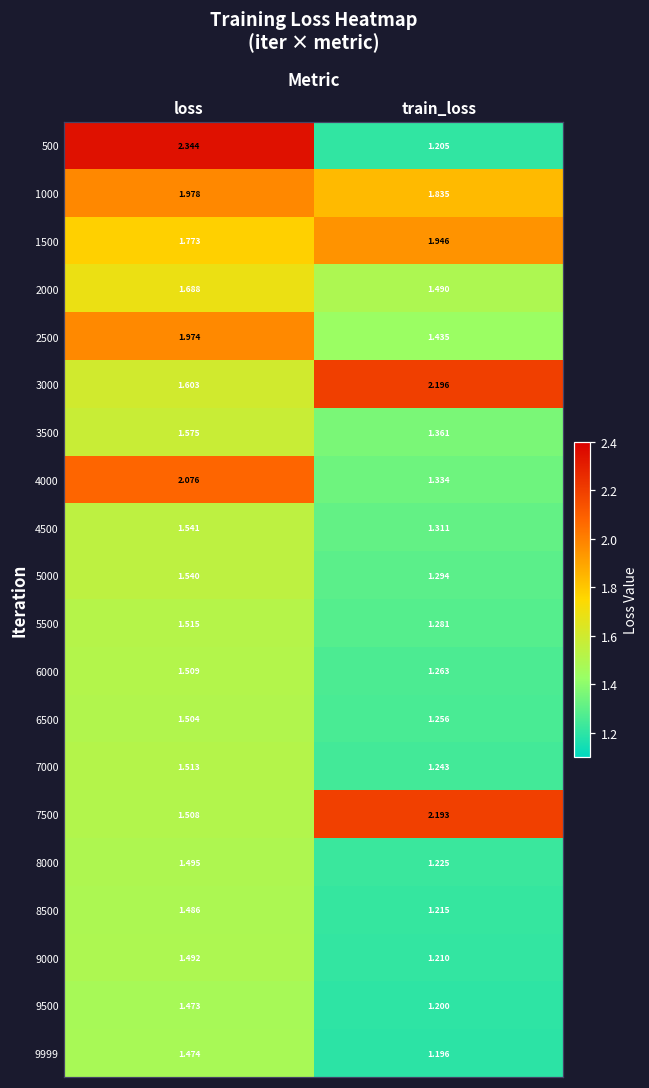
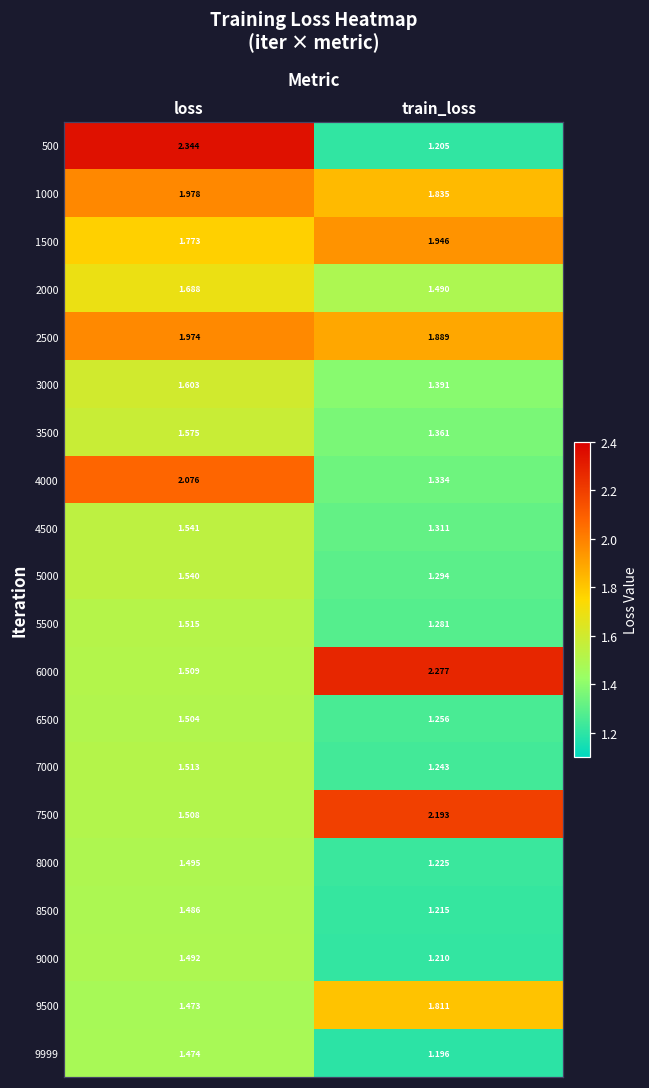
2500, train_loss: 1.435 -> 1.889
3000, train_loss: 2.196 -> 1.391
6000, train_loss: 1.263 -> 2.277
9500, train_loss: 1.200 -> 1.811
